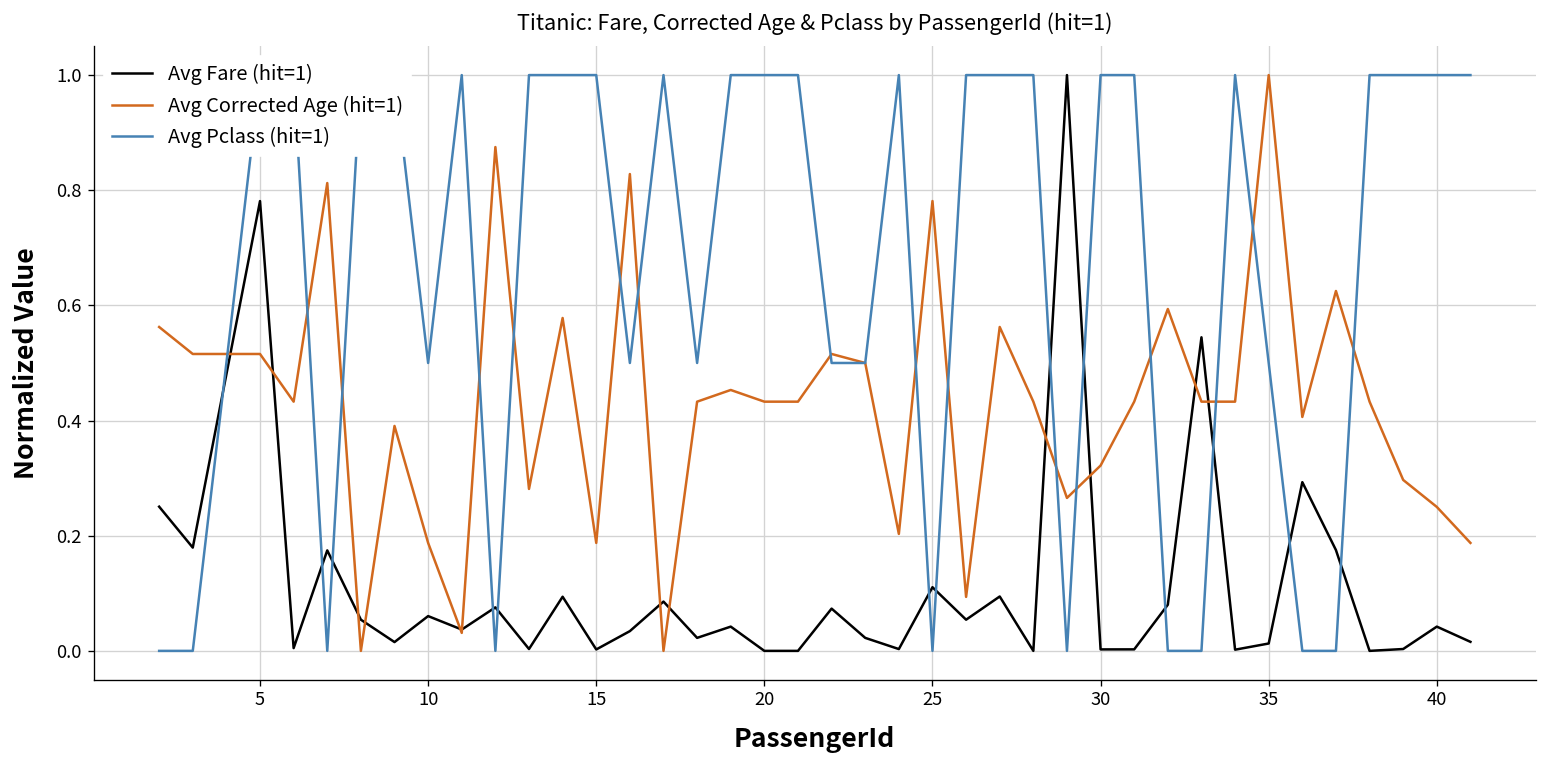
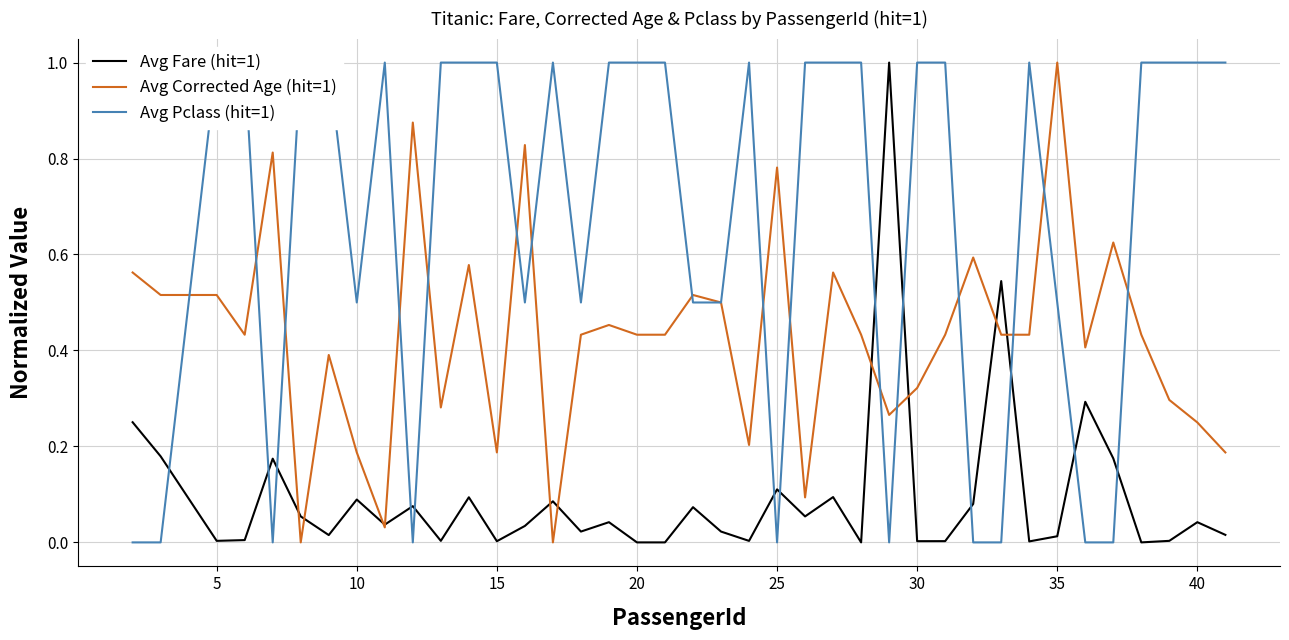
Avg Fare (hit=1), 5: 0.78 -> 0.00
Avg Fare (hit=1), 10: 0.06 -> 0.09
